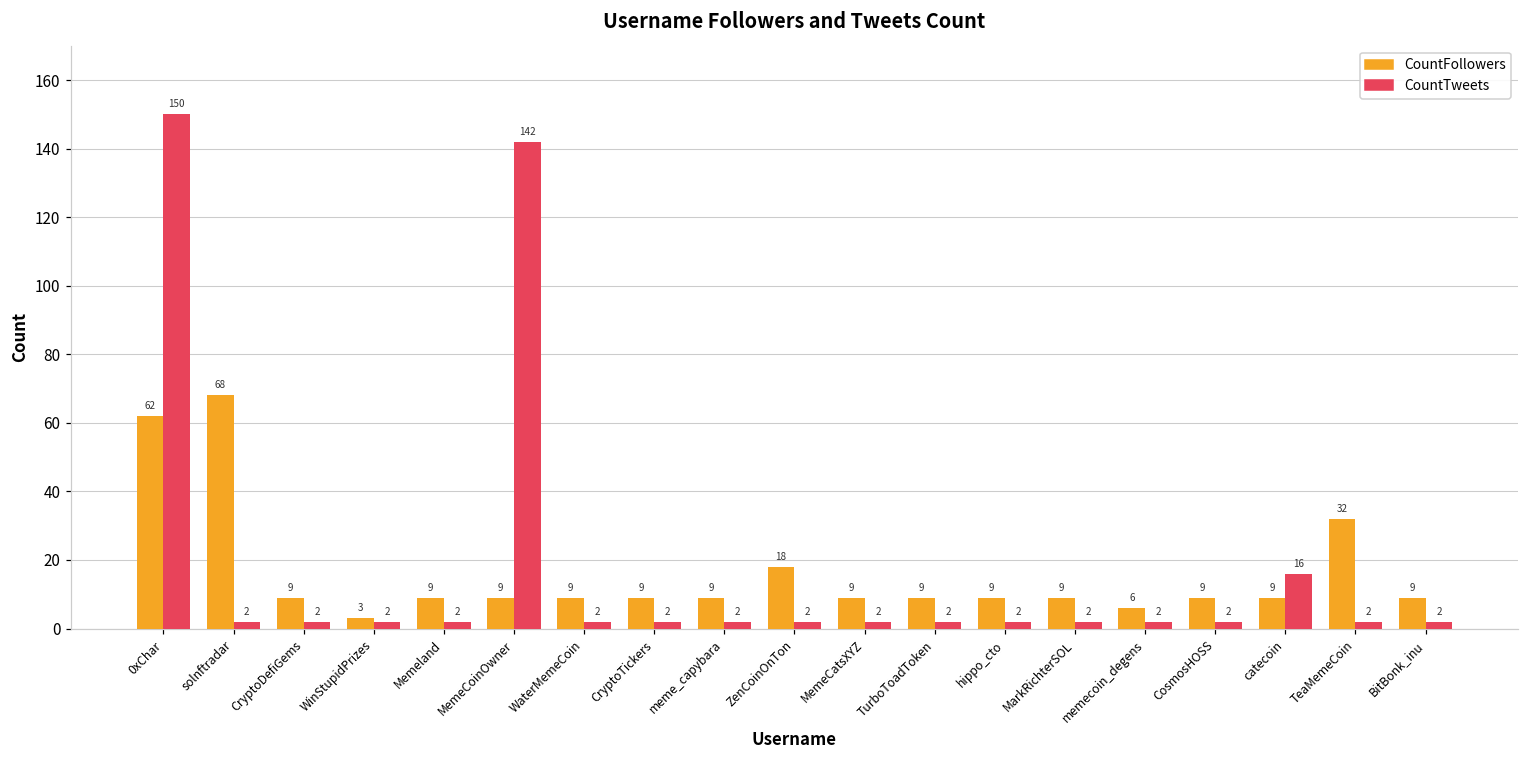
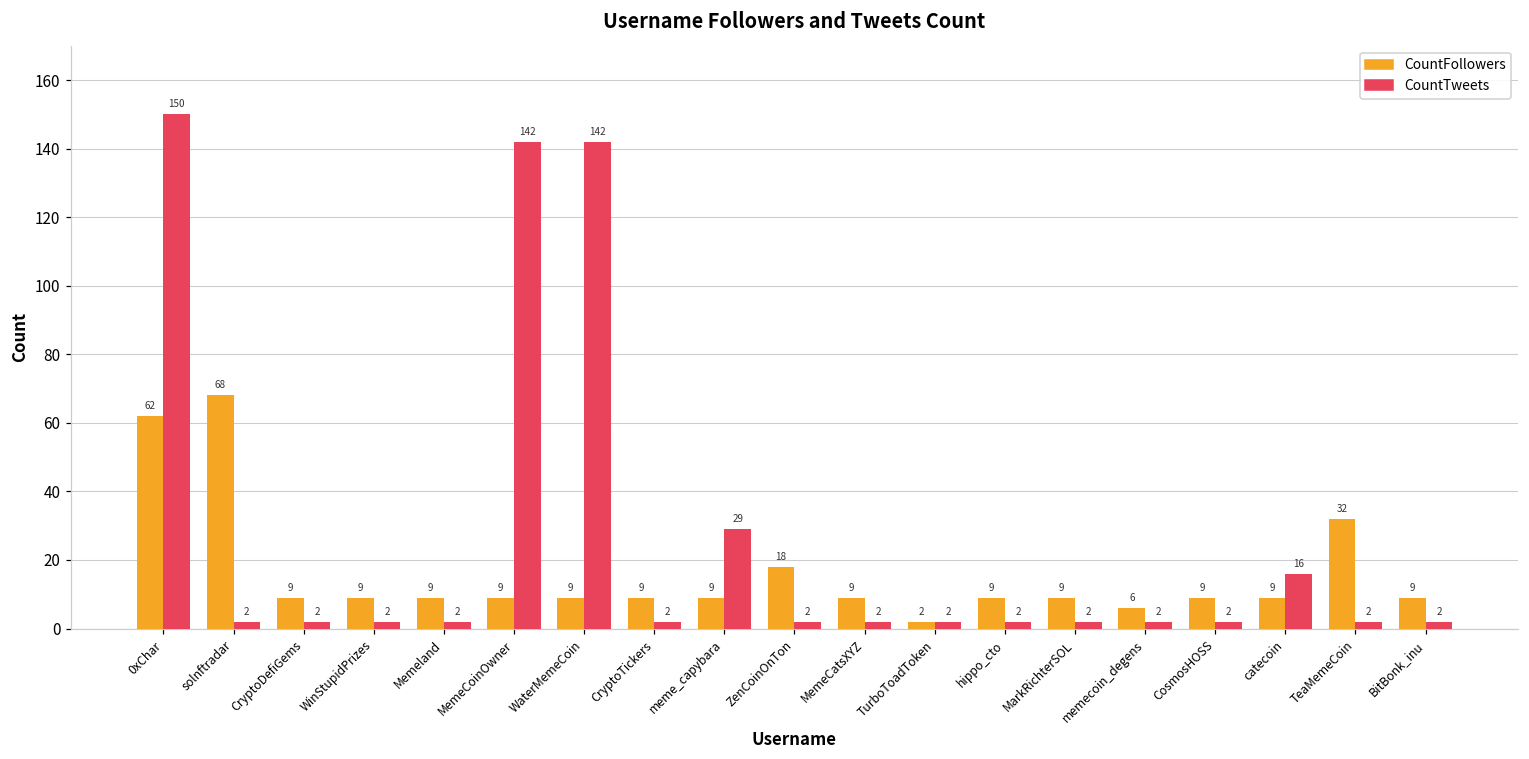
CountFollowers, WinStupidPrizes: 3 -> 9
CountTweets, WaterMemeCoin: 2 -> 142
CountTweets, meme_capybara: 2 -> 29
CountFollowers, TurboToadToken: 9 -> 2
